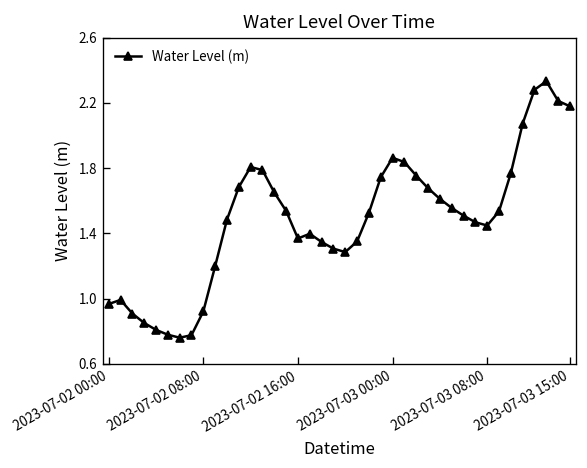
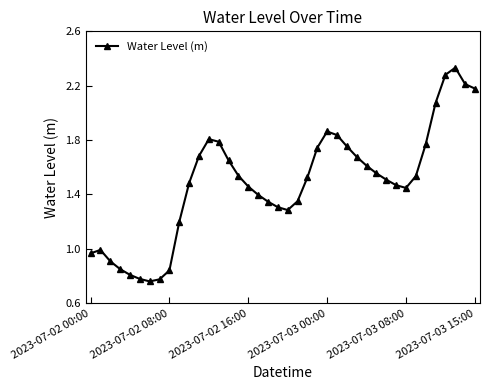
2023-07-02 08:00: 0.92 -> 0.84
2023-07-02 16:00: 1.37 -> 1.46
